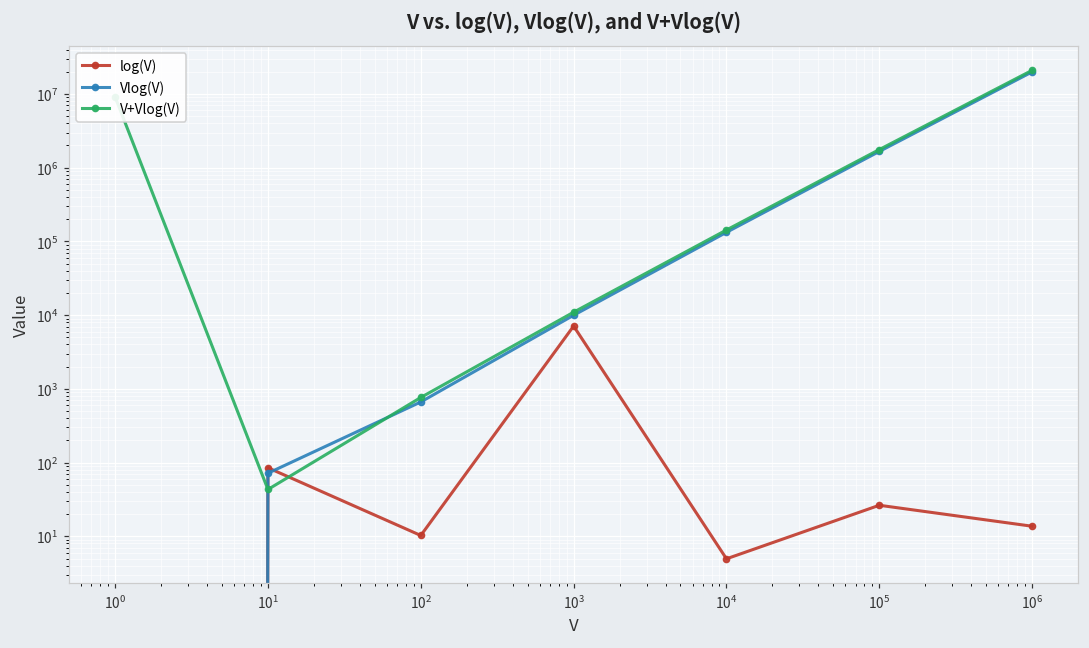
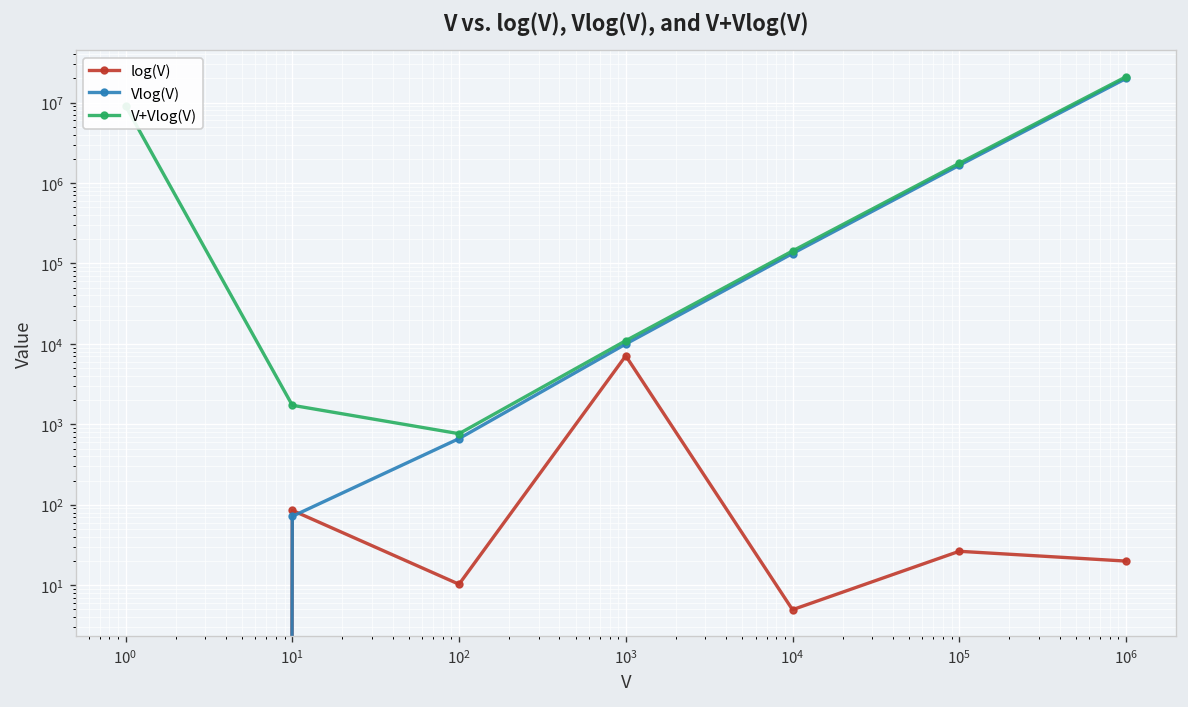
V+Vlog(V), 10^1: 40 -> 1700
log(V), 10^6: 14 -> 20
